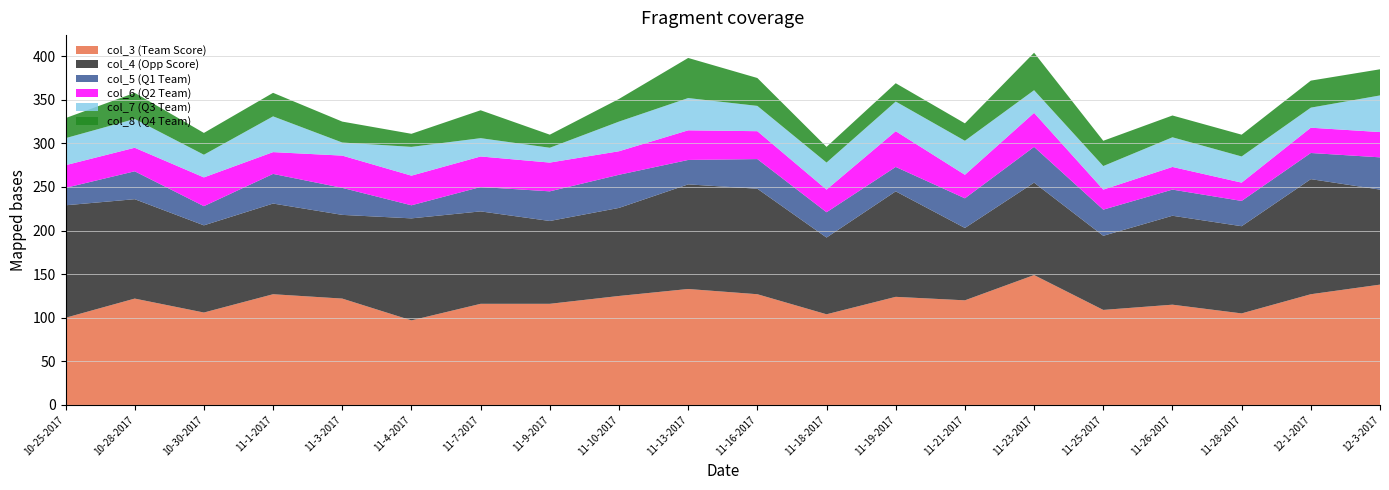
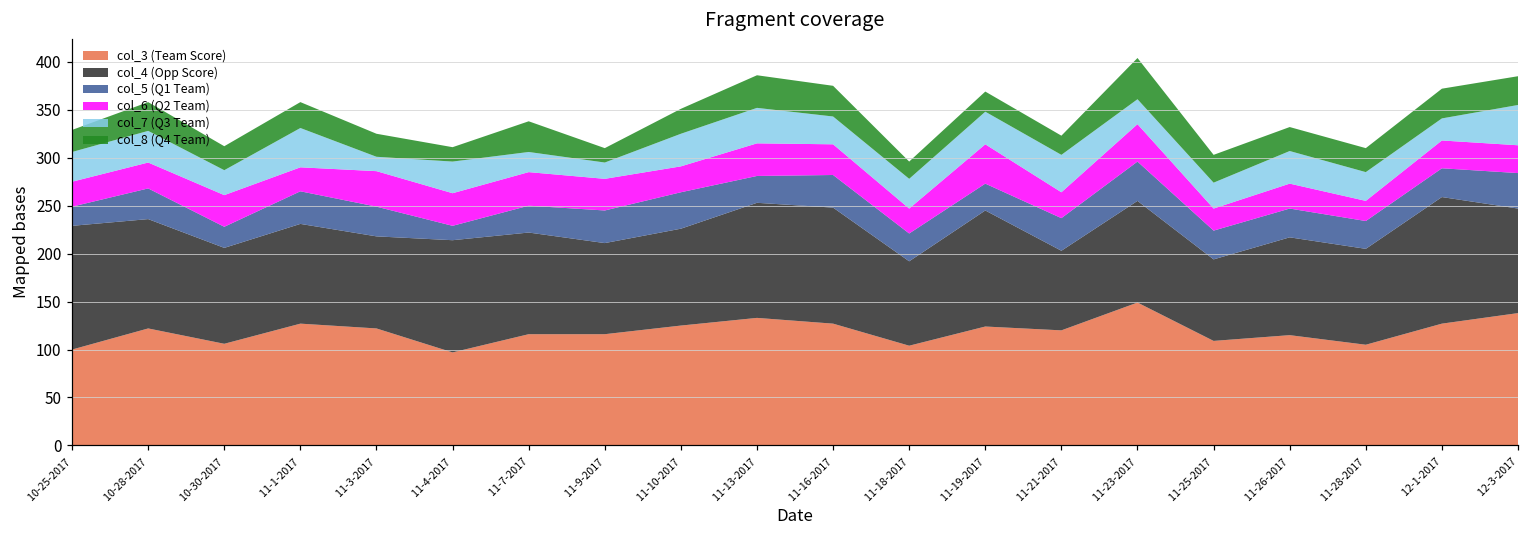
col_8 (Q4 Team), 11-13-2017: 50 -> 30
